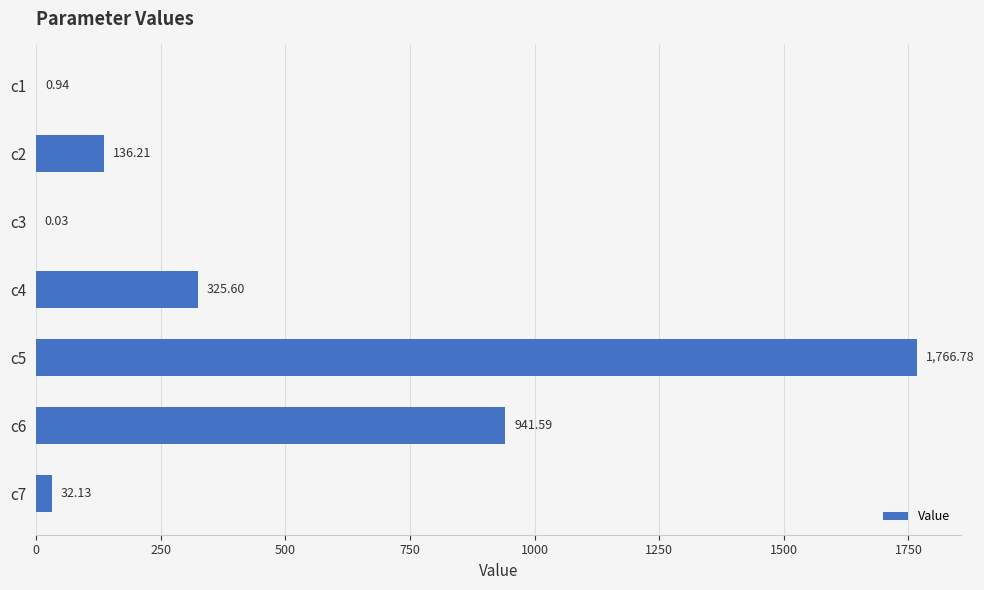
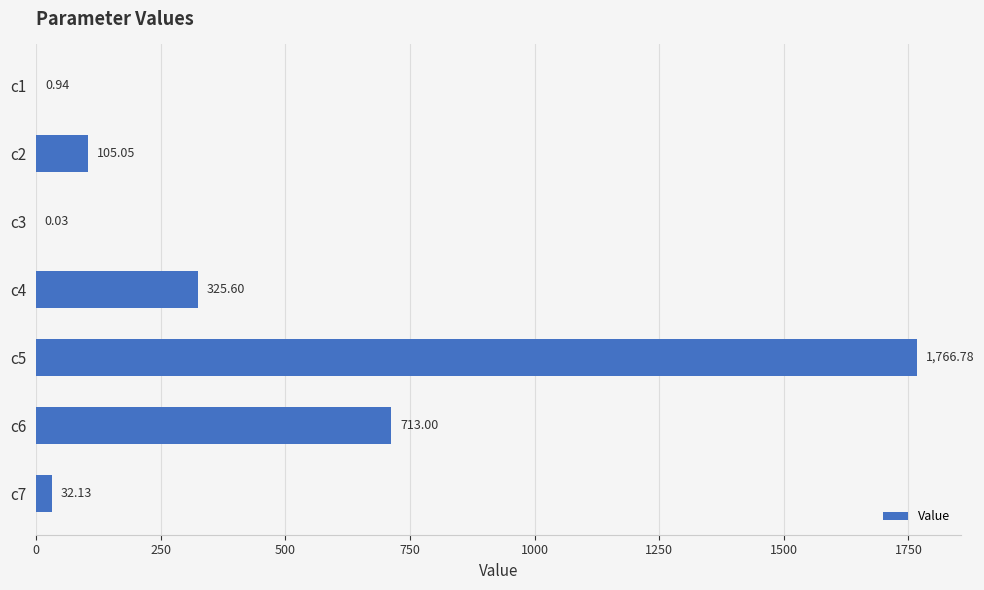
c2: 136.21 -> 105.05
c6: 941.59 -> 713.00
